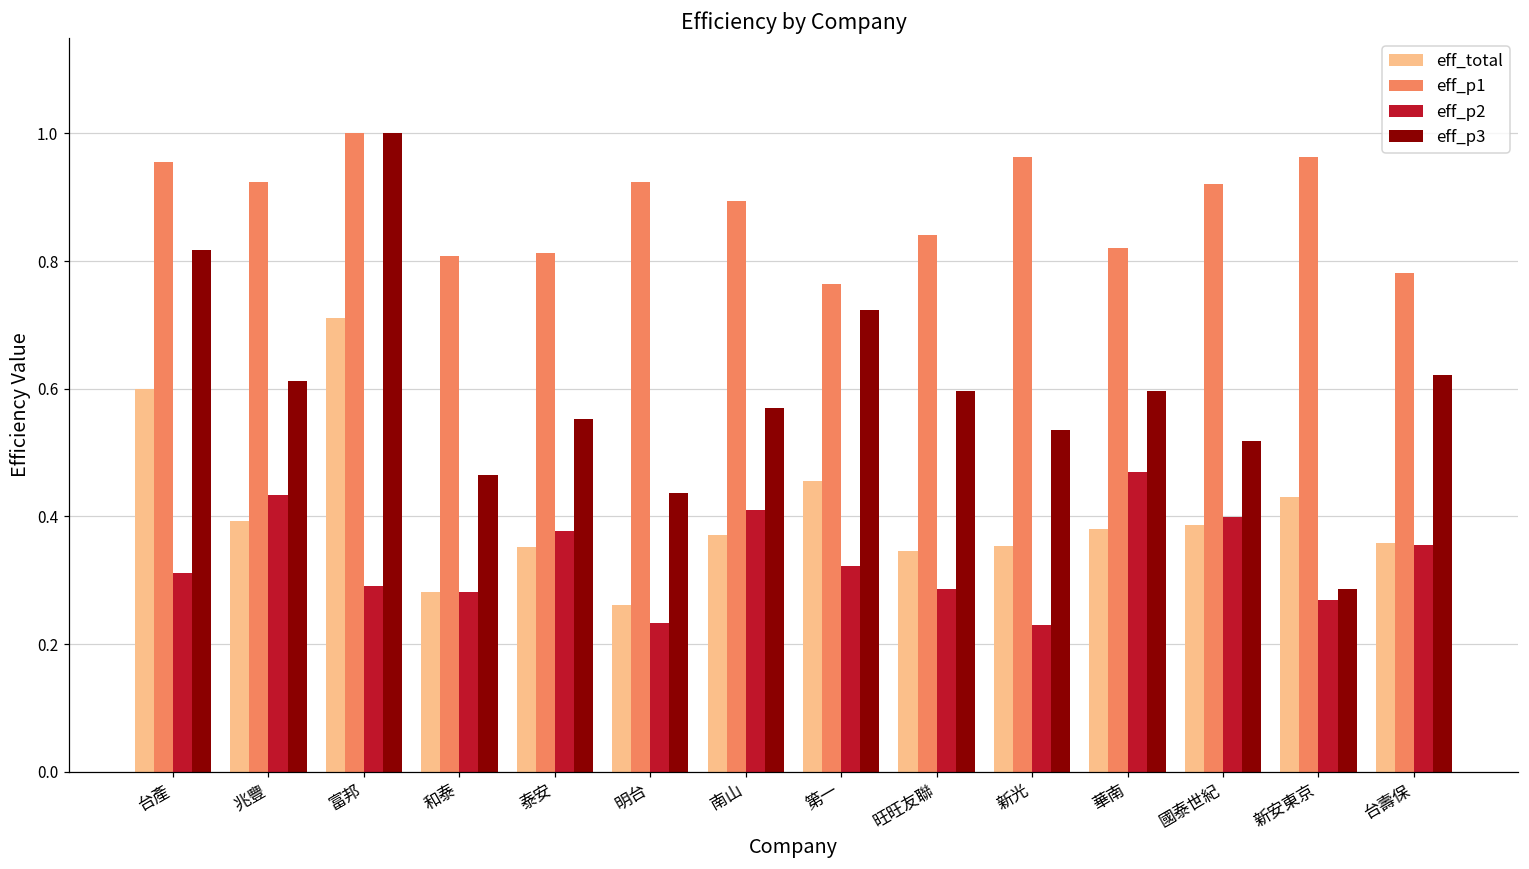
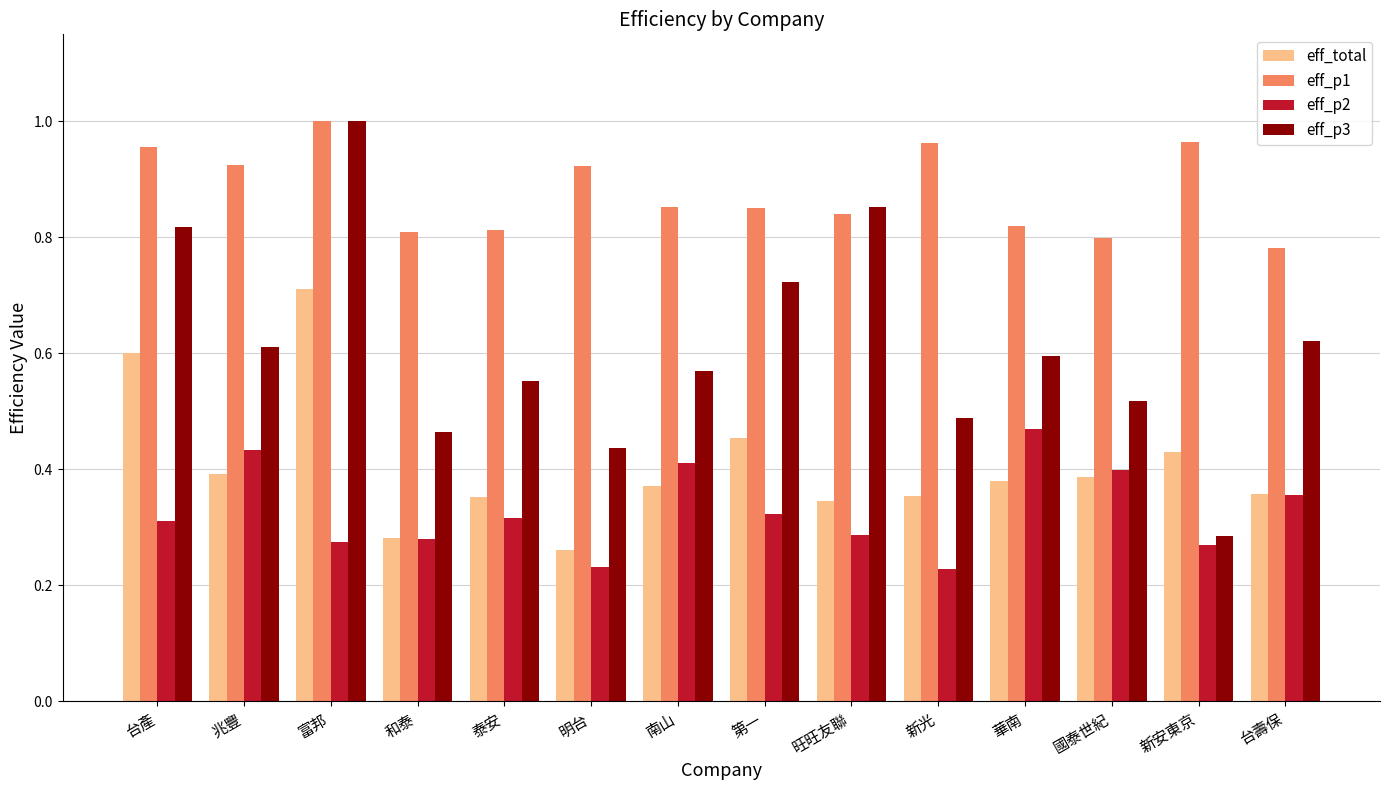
eff_p2, 富邦: 0.29 -> 0.28
eff_p2, 泰安: 0.38 -> 0.32
eff_p1, 南山: 0.89 -> 0.85
eff_p1, 第一: 0.76 -> 0.85
eff_p3, 旺旺友聯: 0.60 -> 0.85
eff_p3, 新光: 0.53 -> 0.49
eff_p1, 國泰世紀: 0.92 -> 0.80
